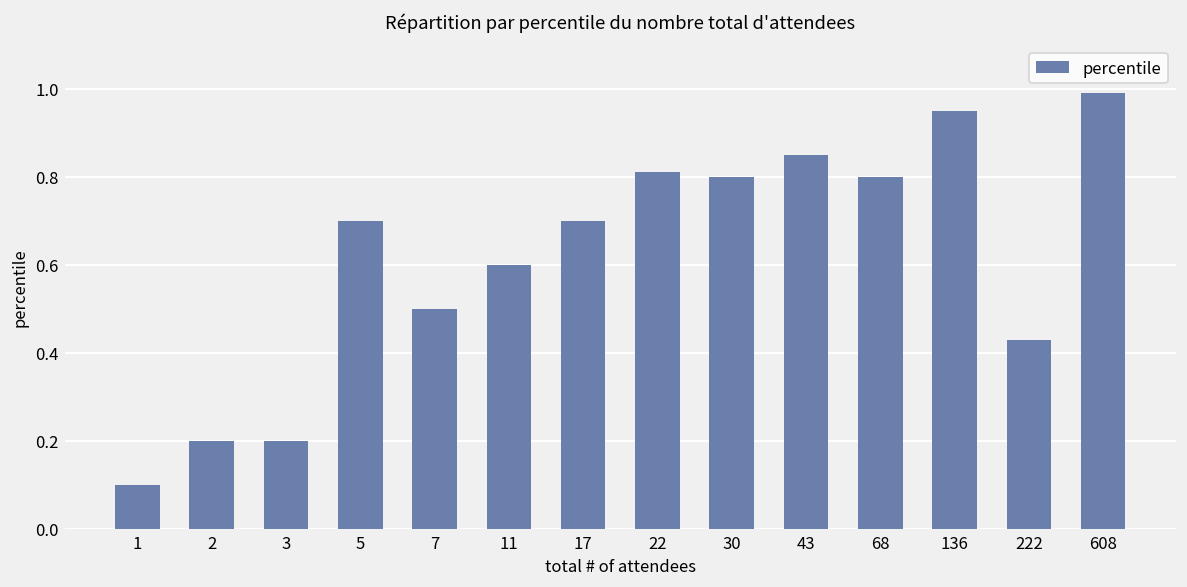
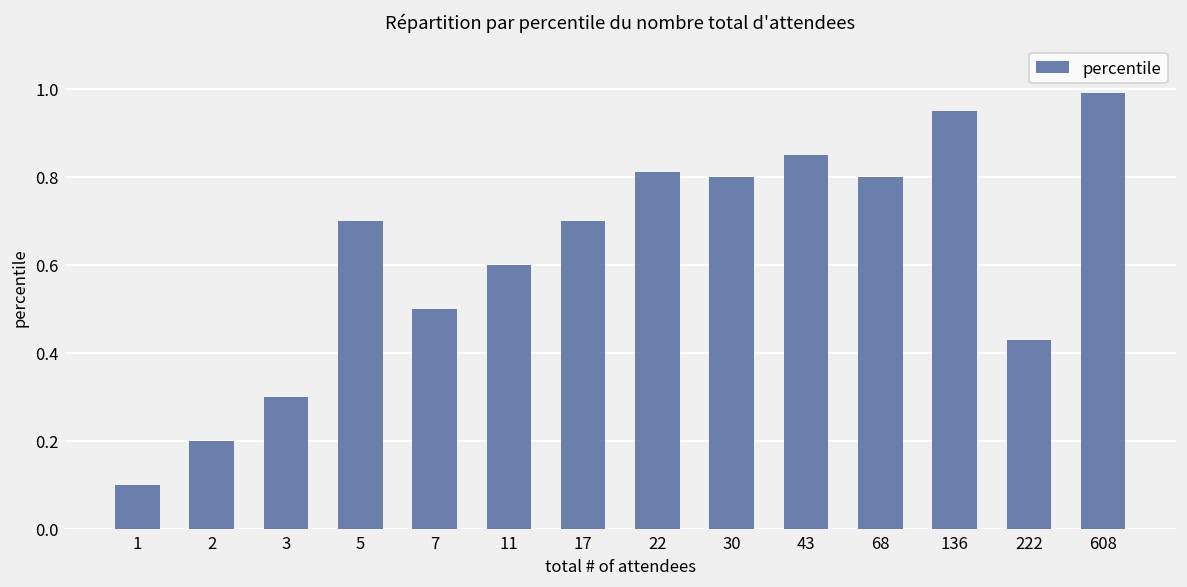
3: 0.2 -> 0.3
